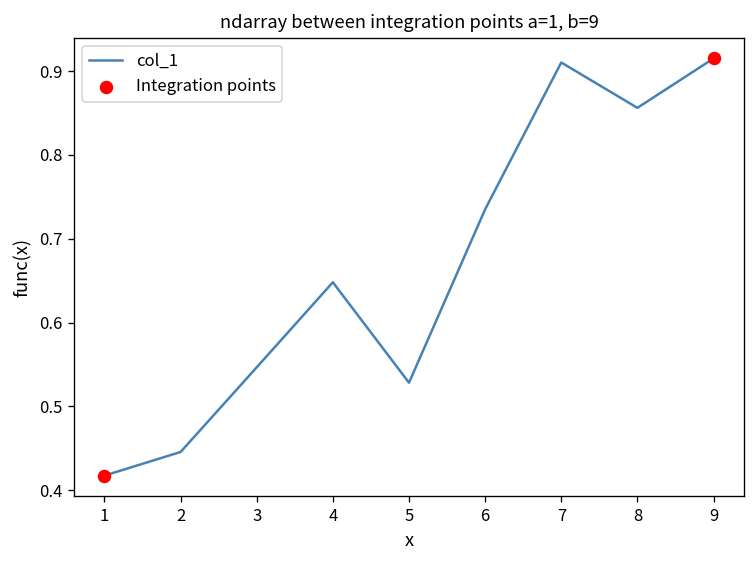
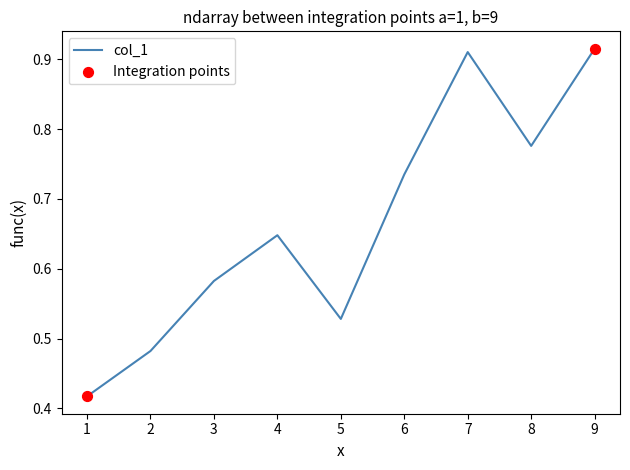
col_1, 2: 0.45 -> 0.48
col_1, 3: 0.55 -> 0.58
col_1, 8: 0.86 -> 0.78
